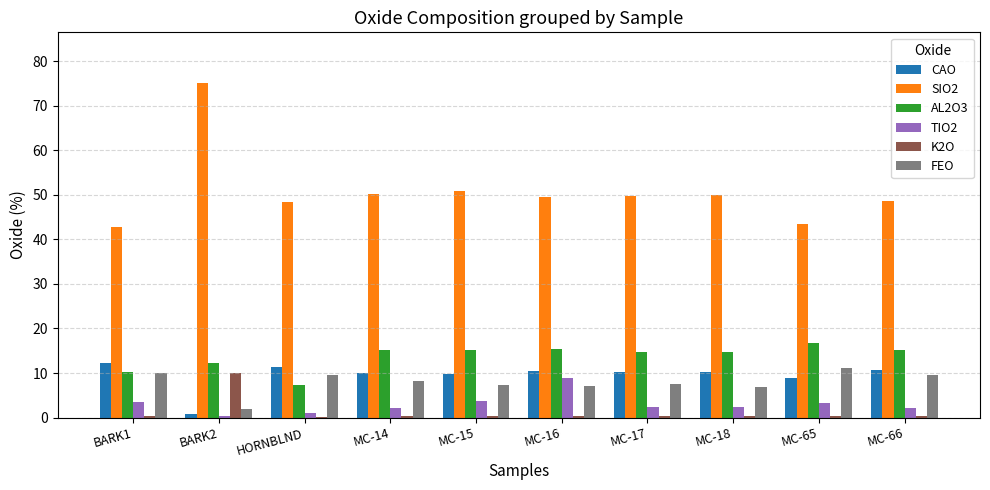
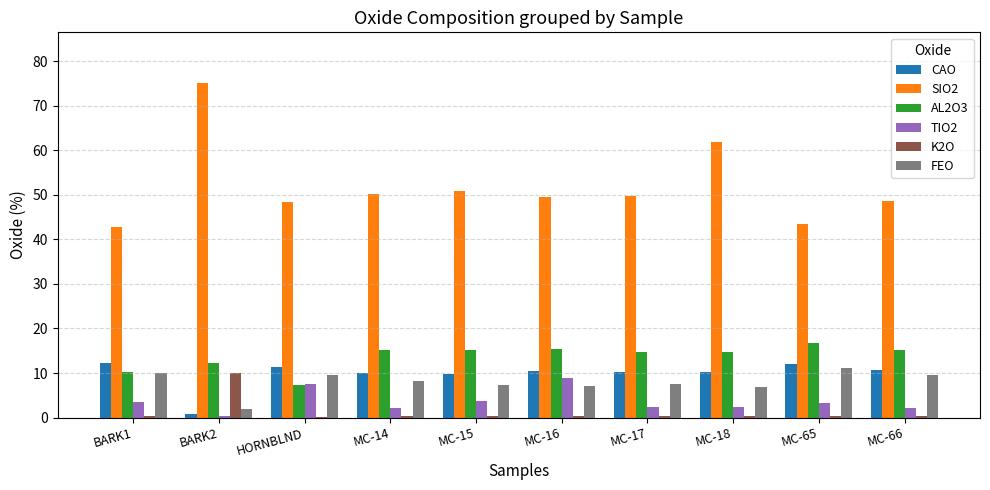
TIO2, HORNBLND: 1 -> 8
SIO2, MC-18: 50 -> 62
CAO, MC-65: 9 -> 12
